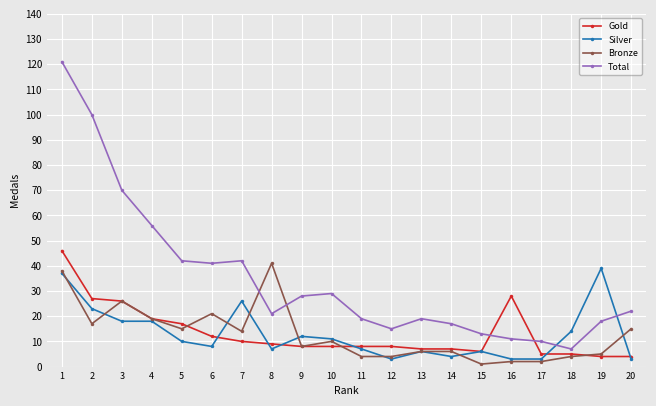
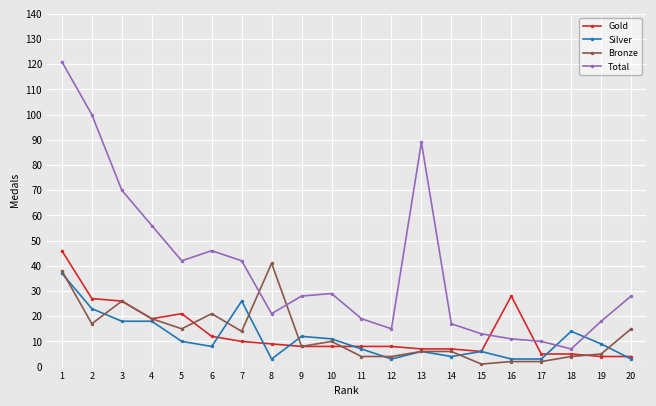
Gold, 5: 17 -> 21
Total, 6: 41 -> 46
Silver, 8: 7 -> 3
Total, 13: 19 -> 89
Silver, 19: 39 -> 9
Total, 20: 22 -> 28
